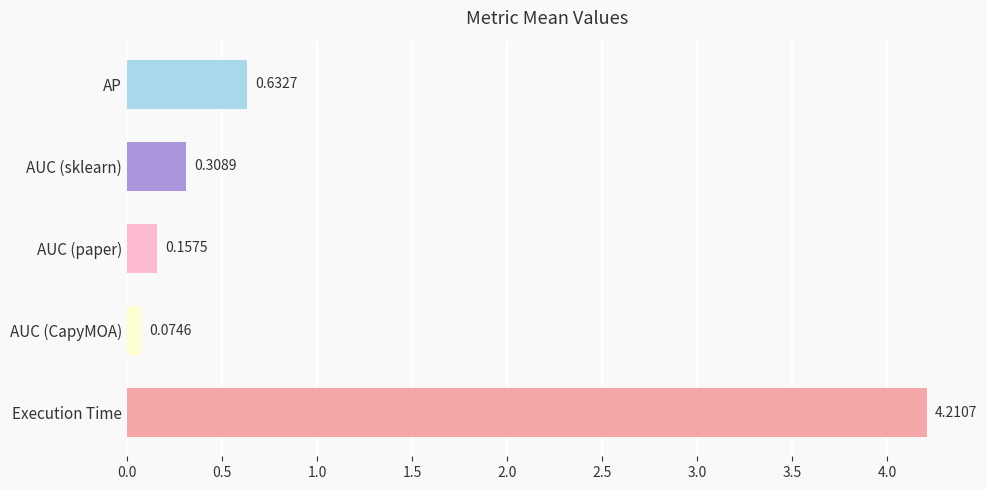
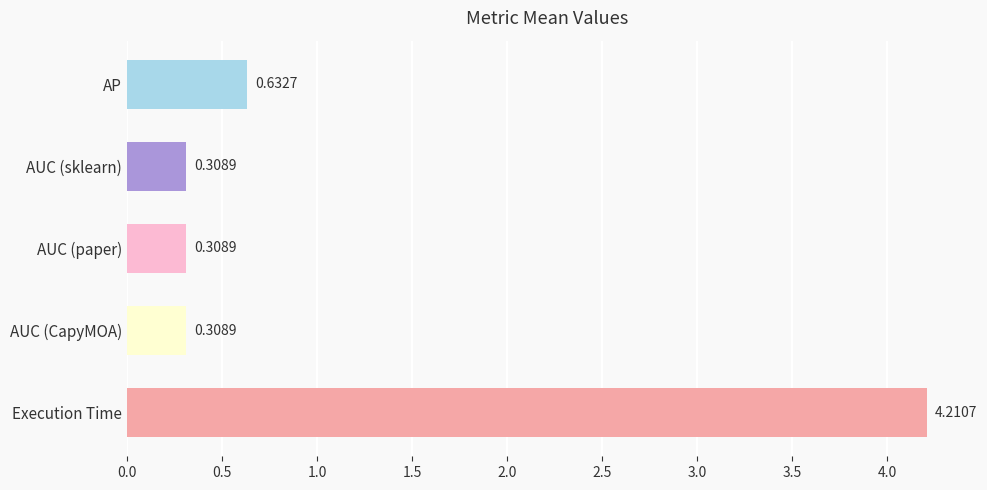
AUC (paper): 0.1575 -> 0.3089
AUC (CapyMOA): 0.0746 -> 0.3089
